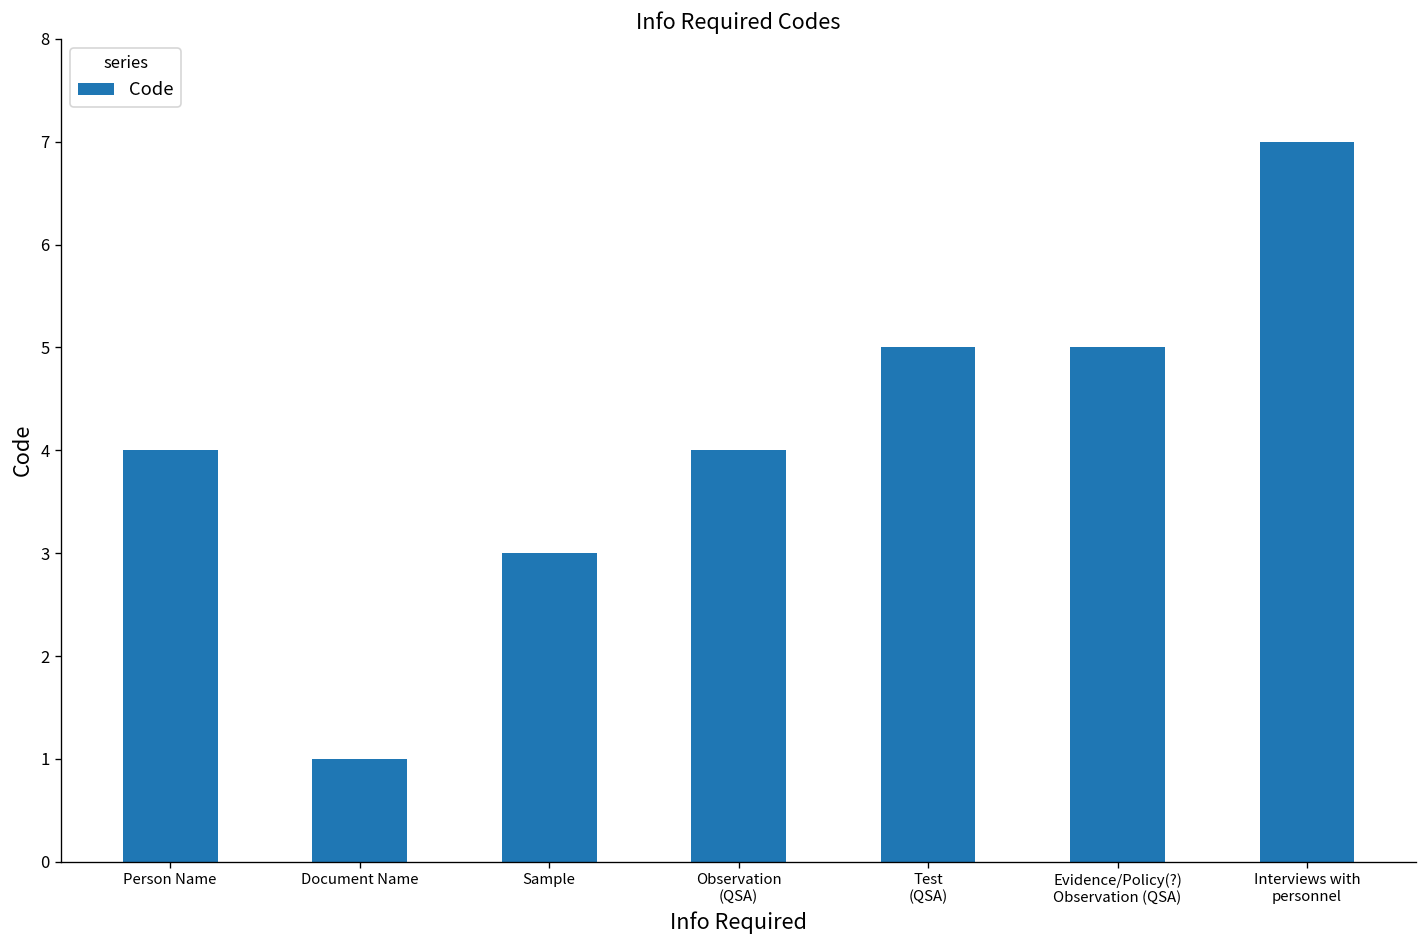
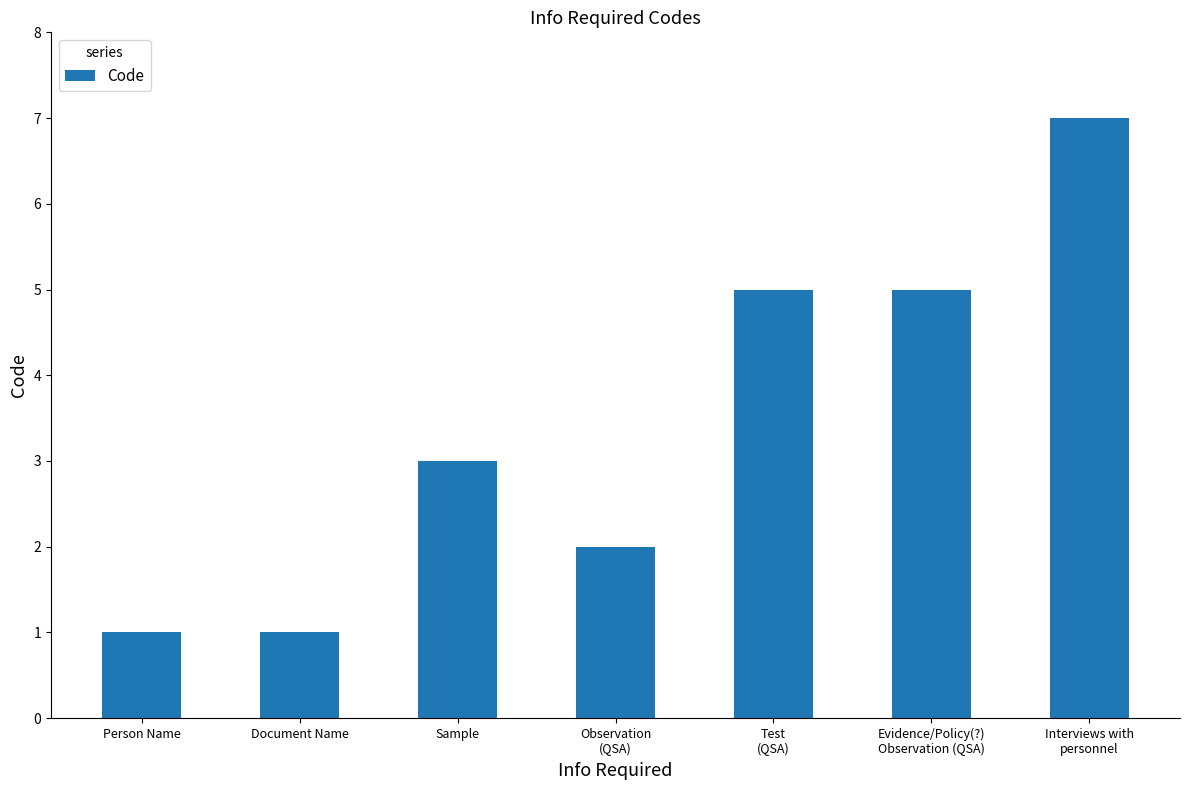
Person Name: 4 -> 1
Observation (QSA): 4 -> 2
